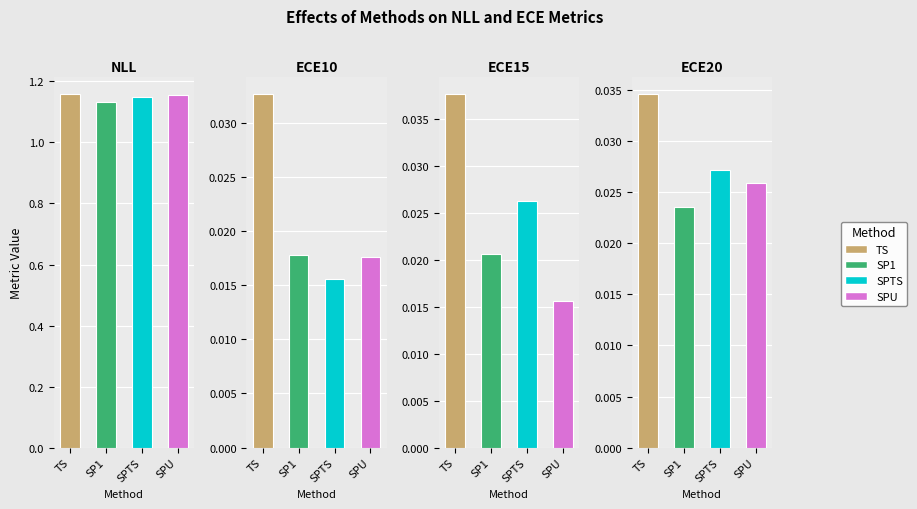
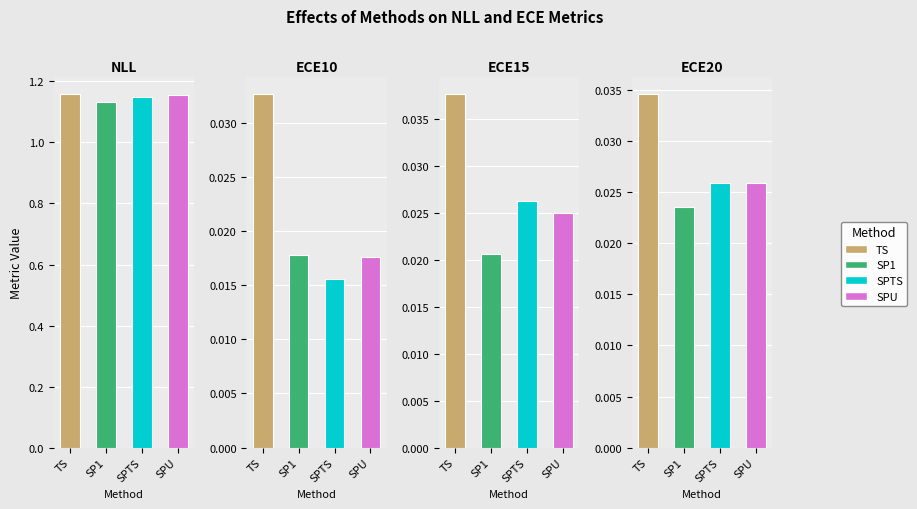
ECE15, SPU: 0.016 -> 0.025
ECE20, SPTS: 0.0272 -> 0.0258
